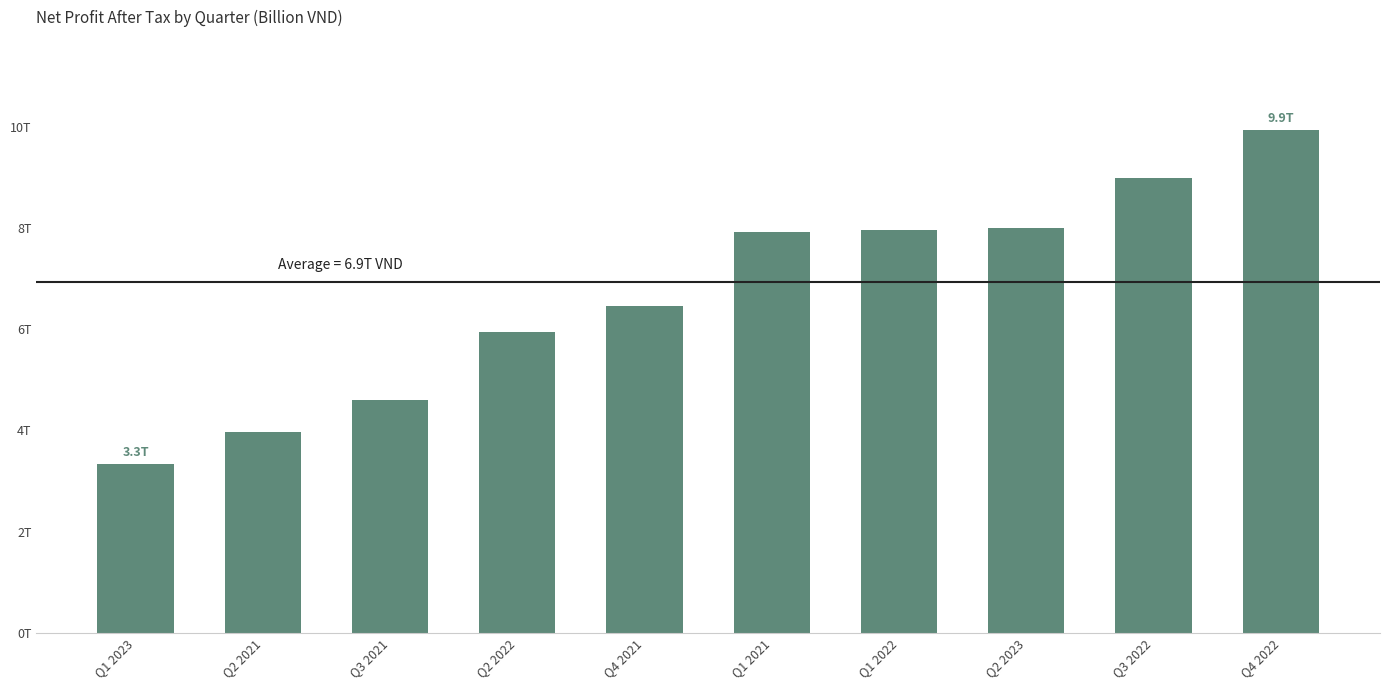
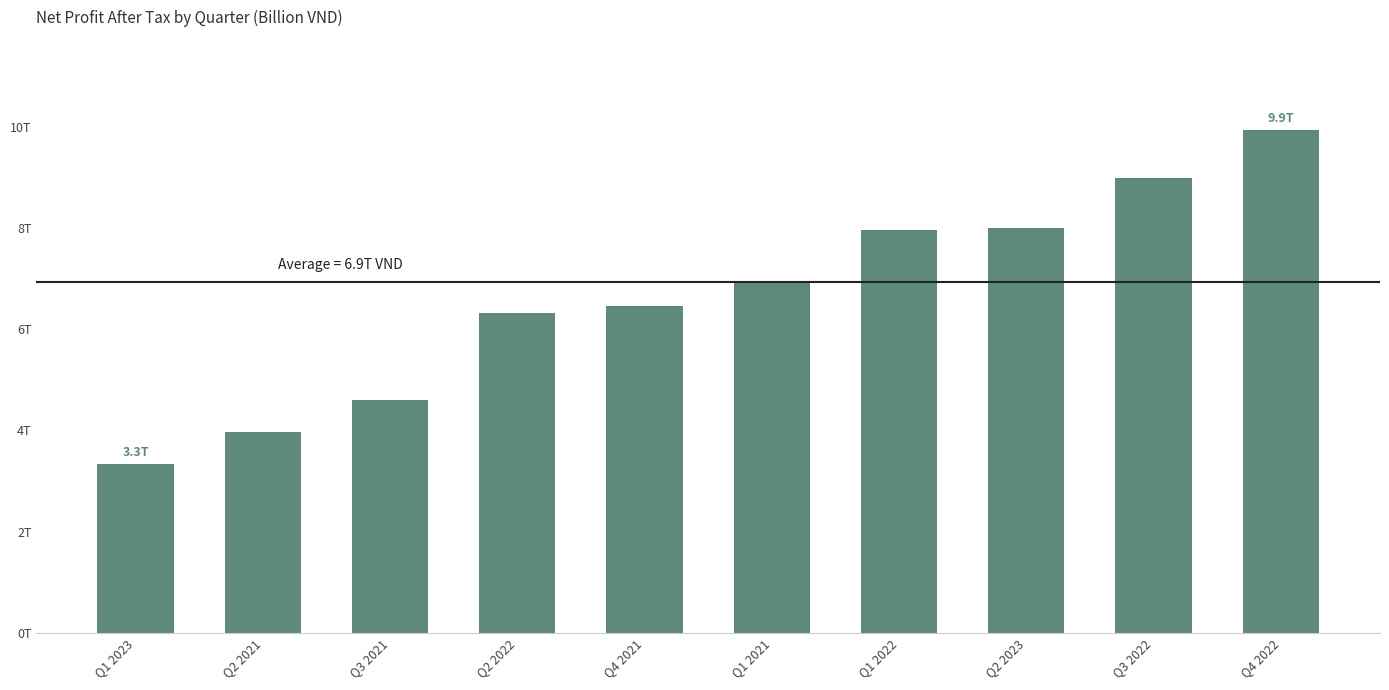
Q2 2022: 5.9T -> 6.3T
Q1 2021: 7.9T -> 6.9T
